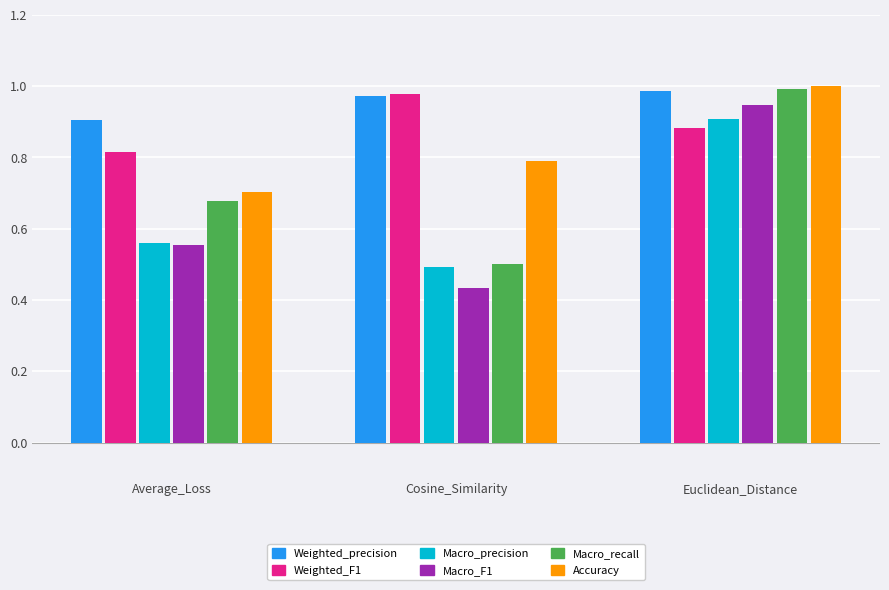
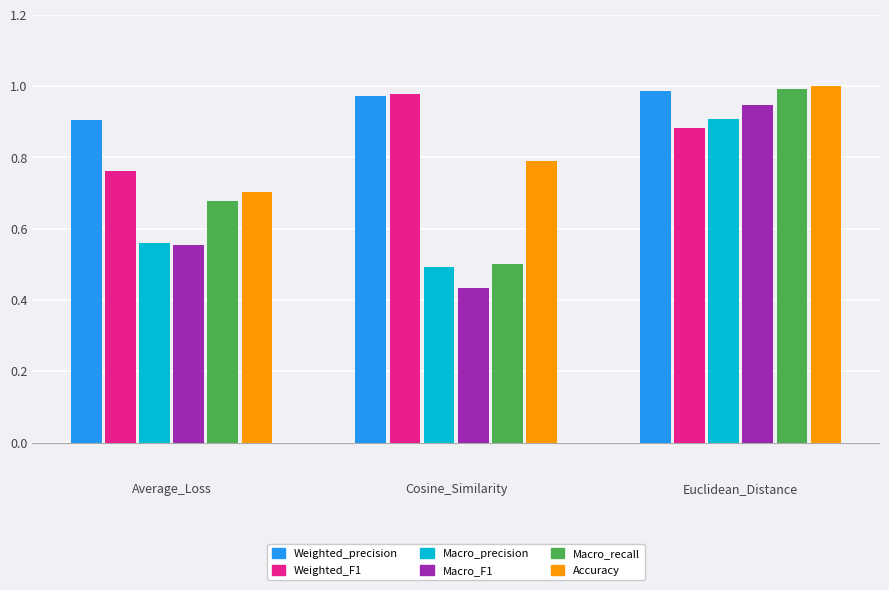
Weighted_F1, Average_Loss: 0.81 -> 0.76
